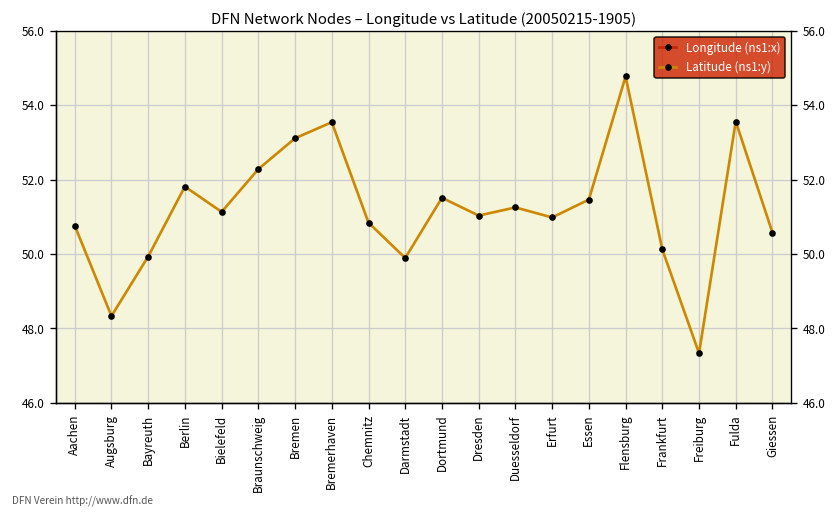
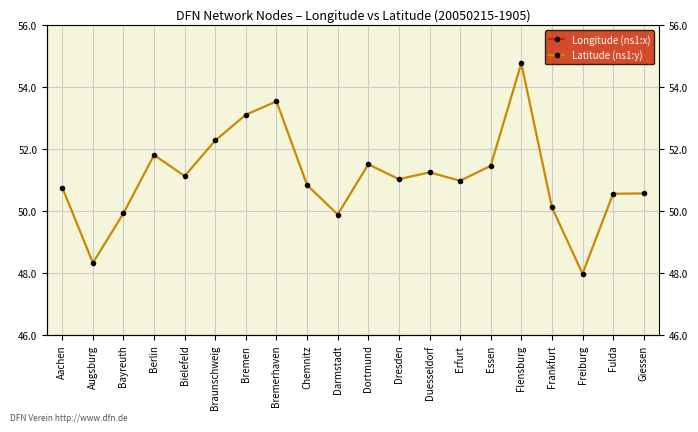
Latitude (ns1:y), Freiburg: 47.3 -> 48.0
Latitude (ns1:y), Fulda: 53.6 -> 50.6
